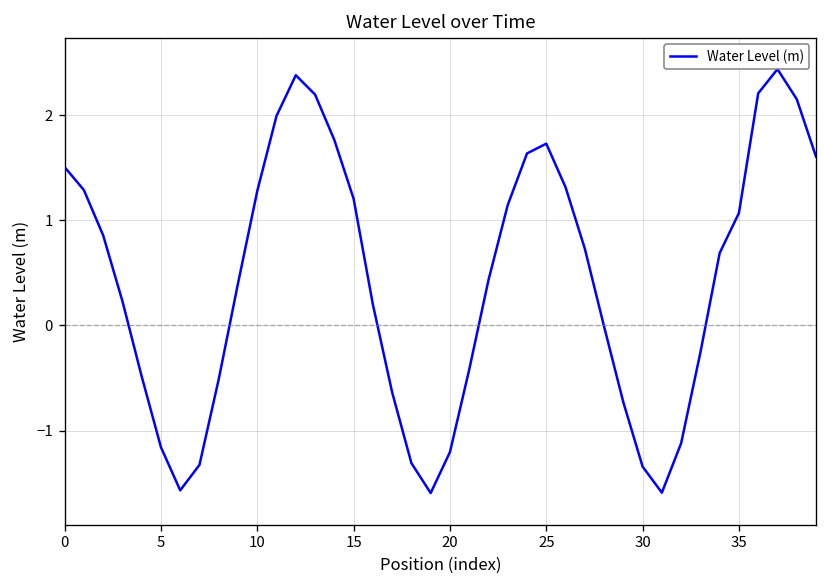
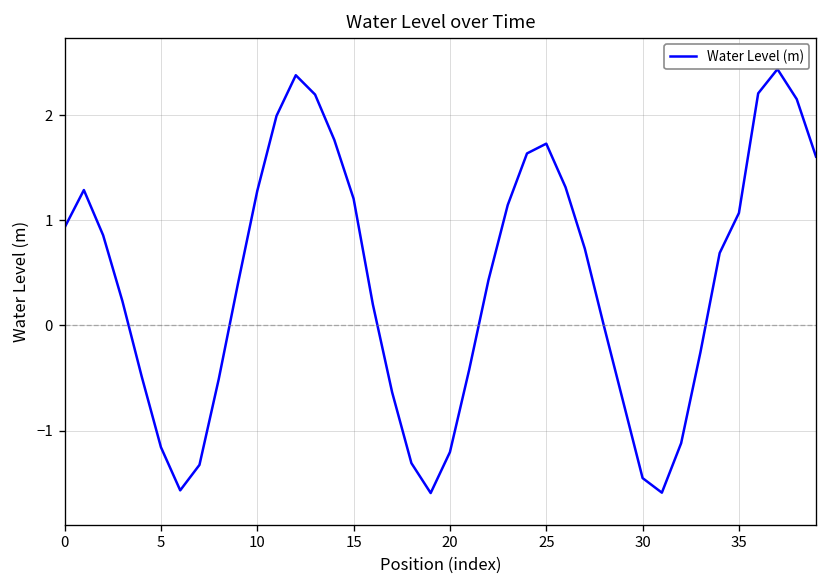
0: 1.5 -> 0.9
30: -1.3 -> -1.5
